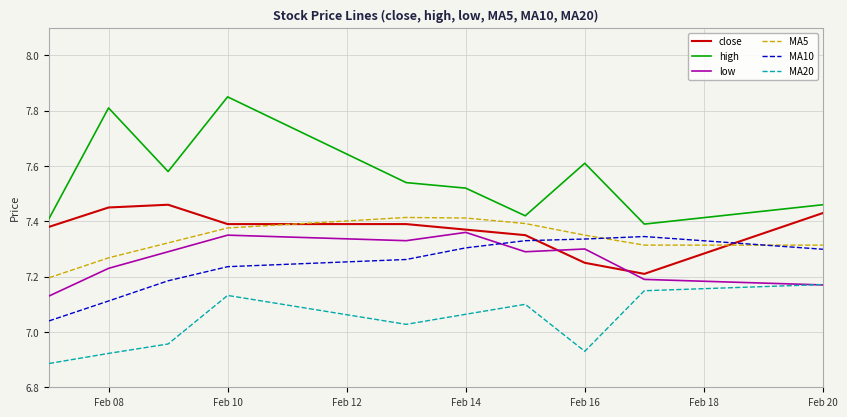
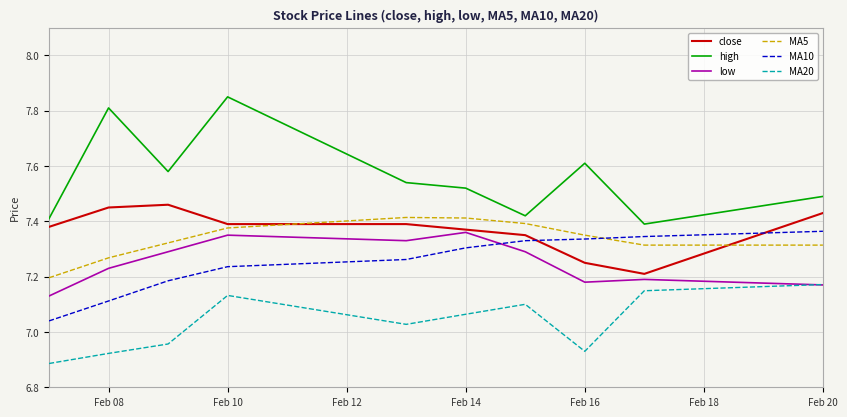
low, Feb 16: 7.30 -> 7.18
high, Feb 20: 7.46 -> 7.49
MA10, Feb 20: 7.30 -> 7.36
